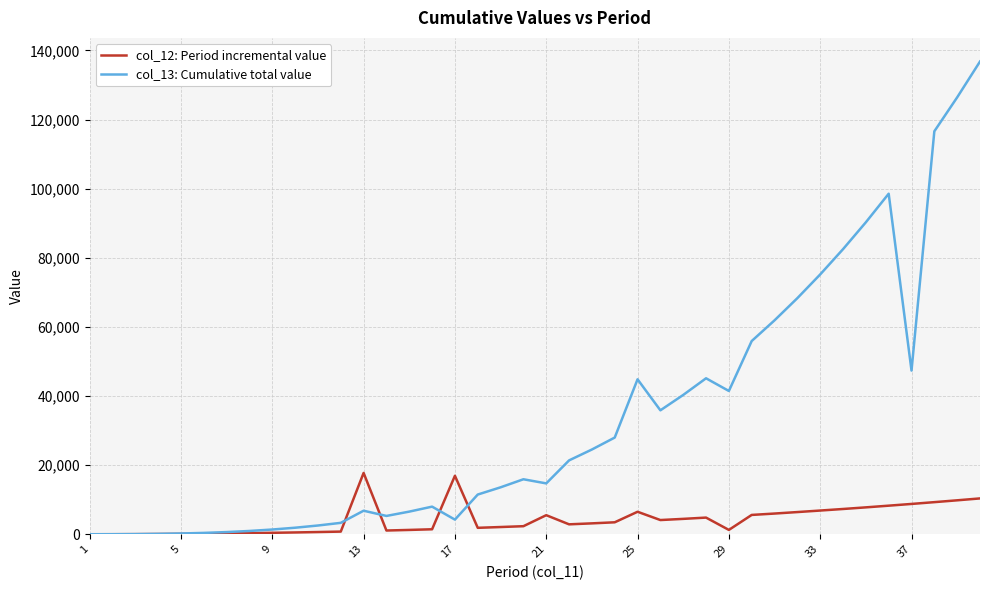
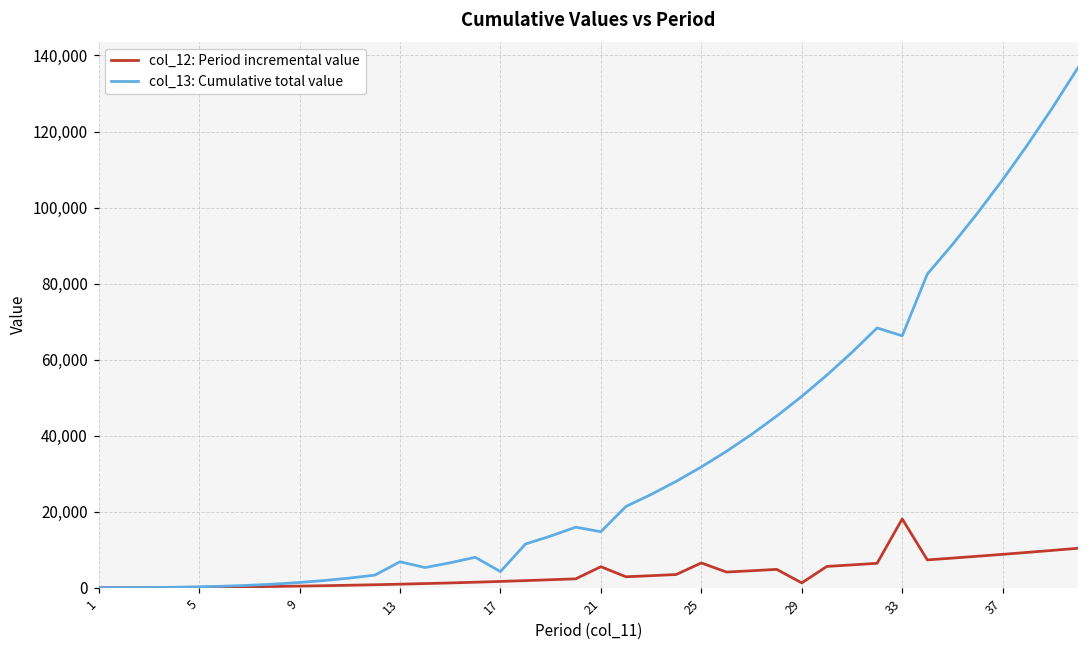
col_12: Period incremental value, 13: 18,000 -> 1,000
col_12: Period incremental value, 17: 17,000 -> 2,000
col_13: Cumulative total value, 25: 45,000 -> 32,000
col_13: Cumulative total value, 29: 41,000 -> 50,000
col_12: Period incremental value, 33: 7,000 -> 18,000
col_13: Cumulative total value, 33: 75,000 -> 66,000
col_13: Cumulative total value, 37: 47,000 -> 107,000
